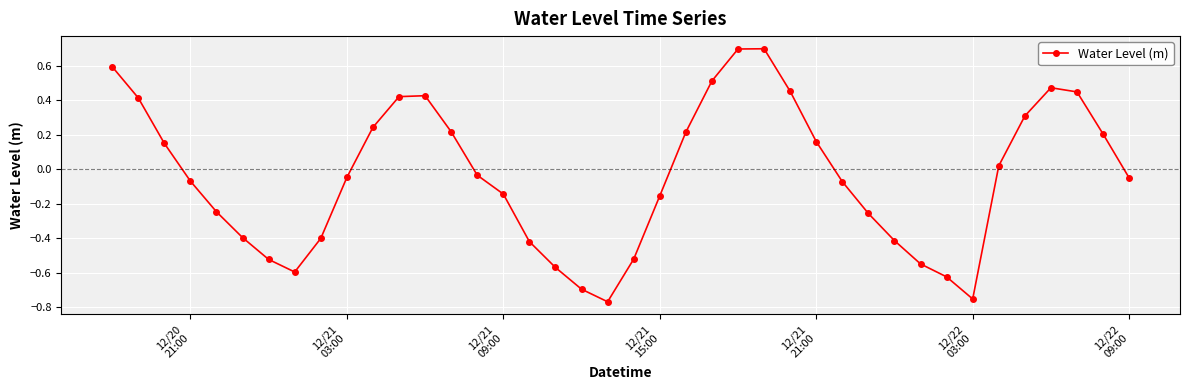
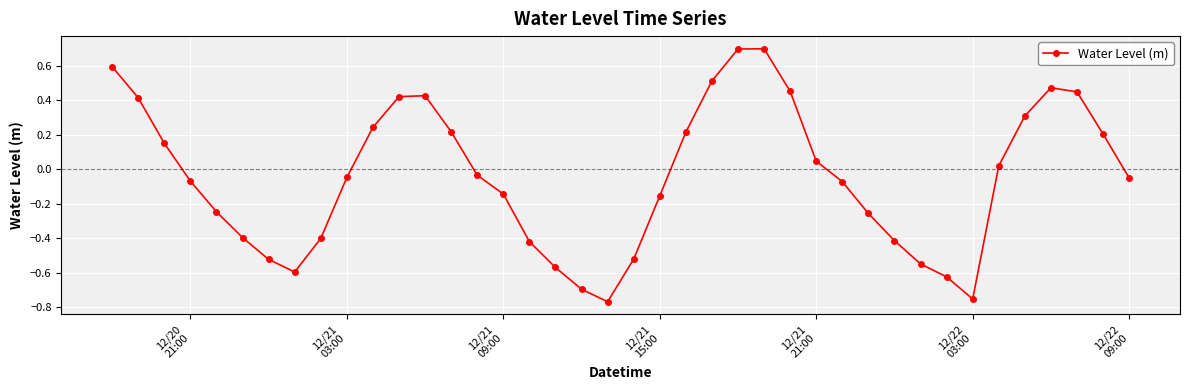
12/21 21:00: 0.16 -> 0.05
